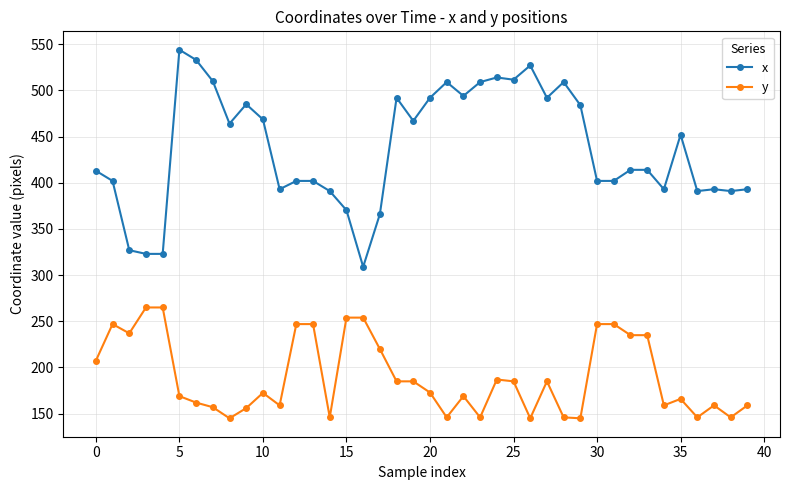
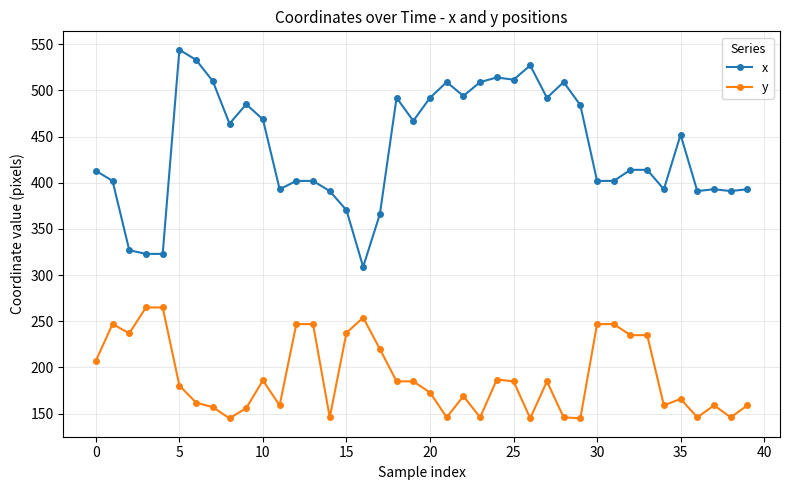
y, 5: 170 -> 180
y, 10: 170 -> 190
y, 15: 250 -> 240
